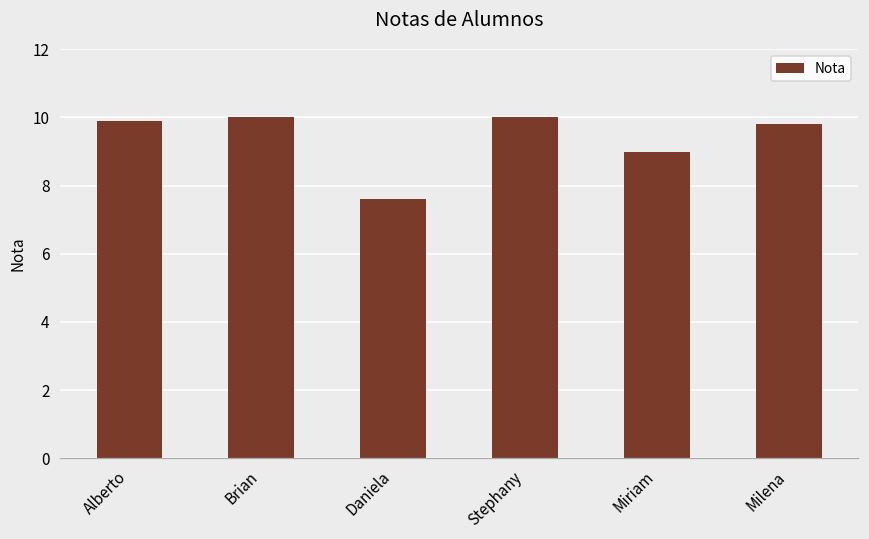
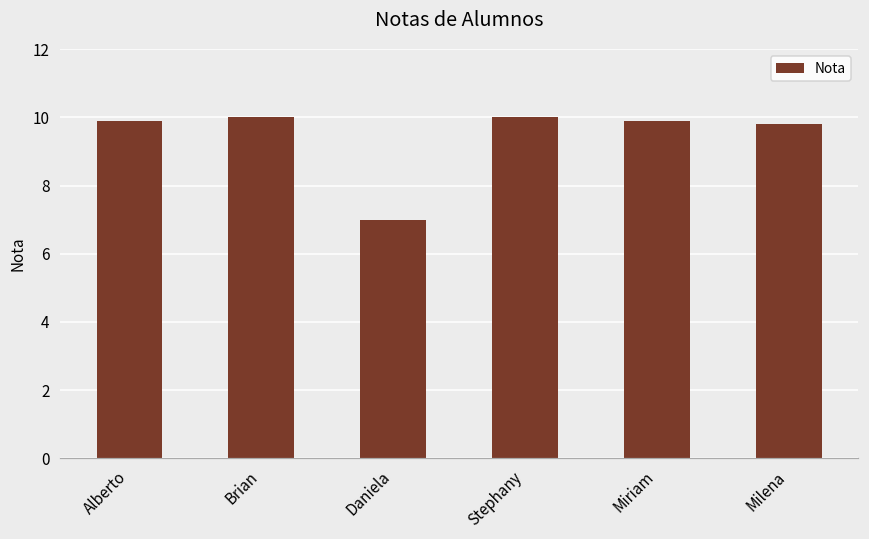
Daniela: 7.6 -> 7.0
Miriam: 9.0 -> 9.9
